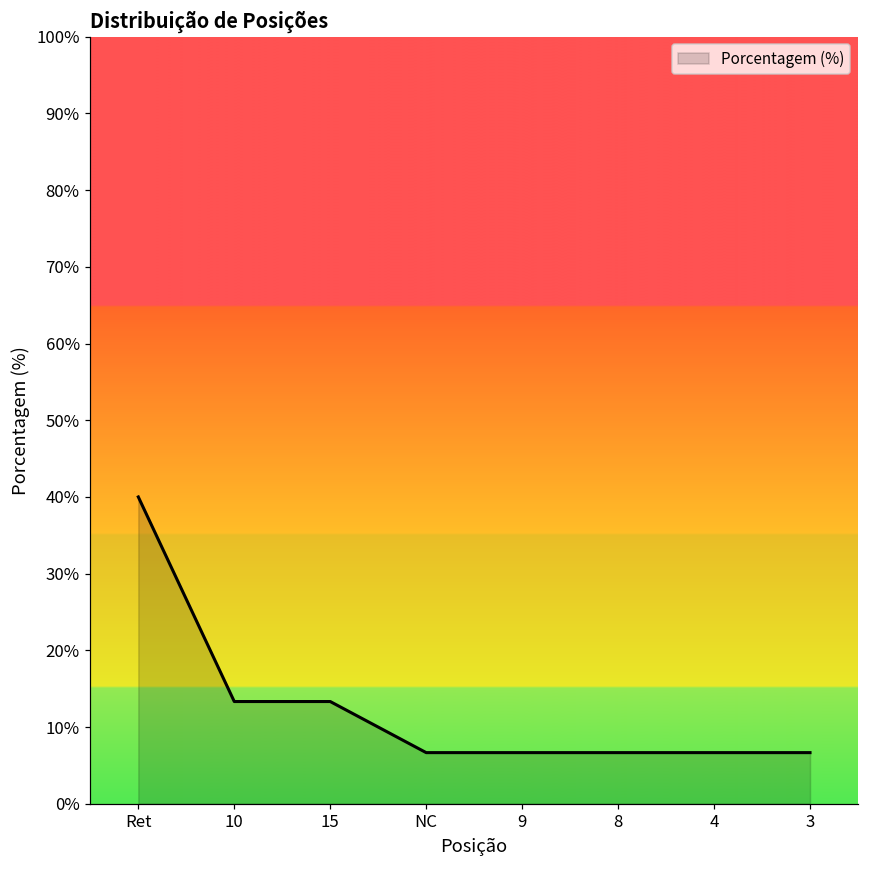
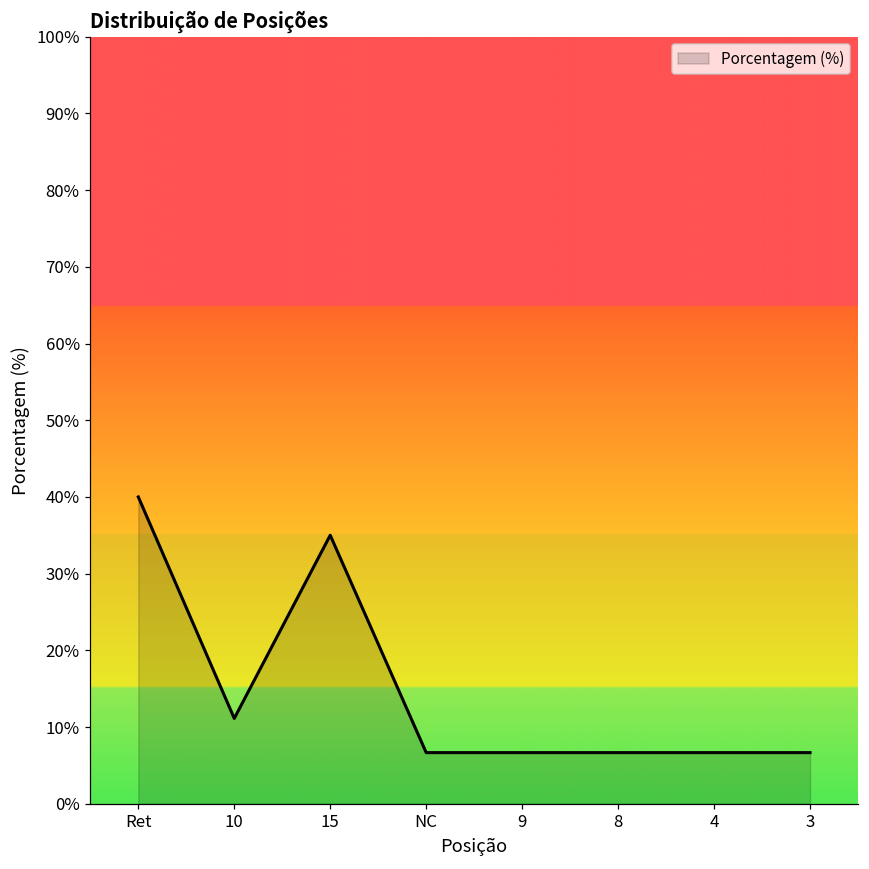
10: 13% -> 11%
15: 13% -> 35%
